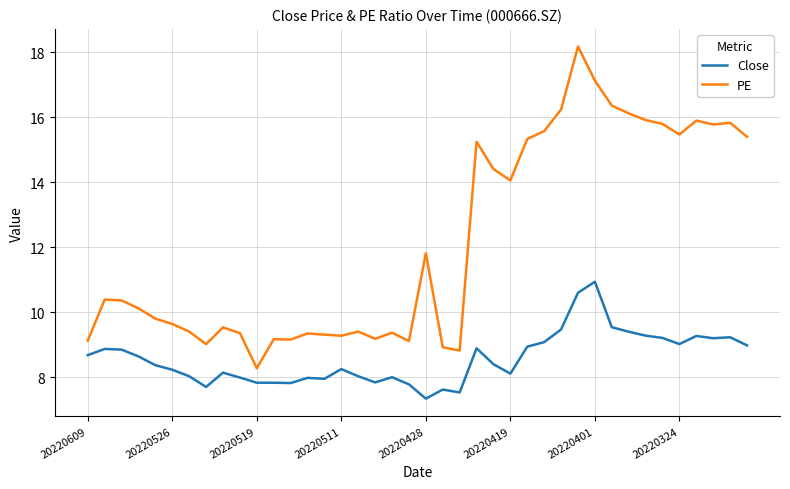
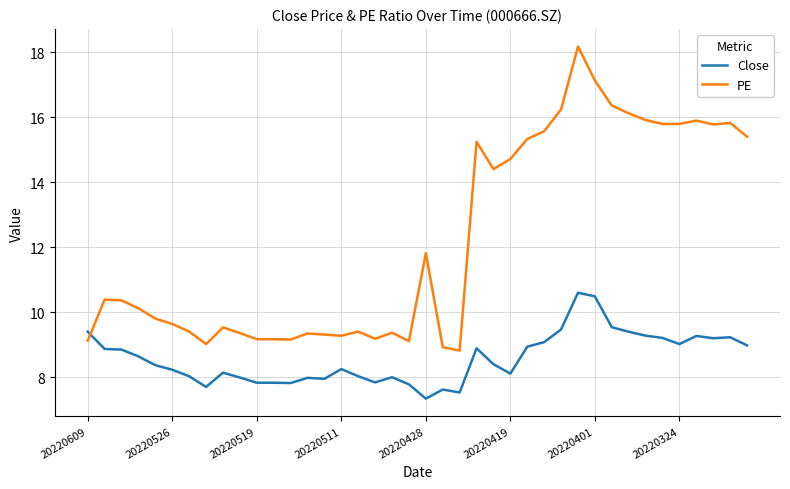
Close, 20220609: 8.7 -> 9.4
PE, 20220519: 8.3 -> 9.2
PE, 20220419: 14.1 -> 14.7
Close, 20220401: 10.9 -> 10.5
PE, 20220324: 15.5 -> 15.8
